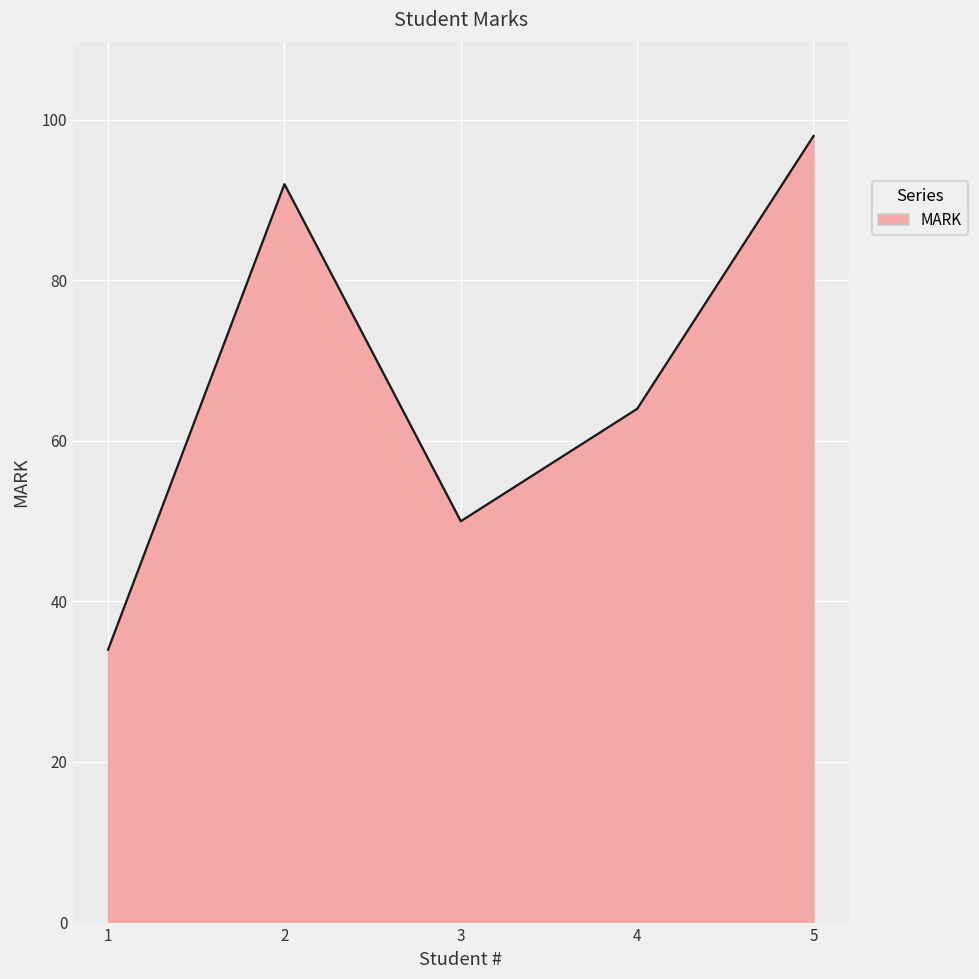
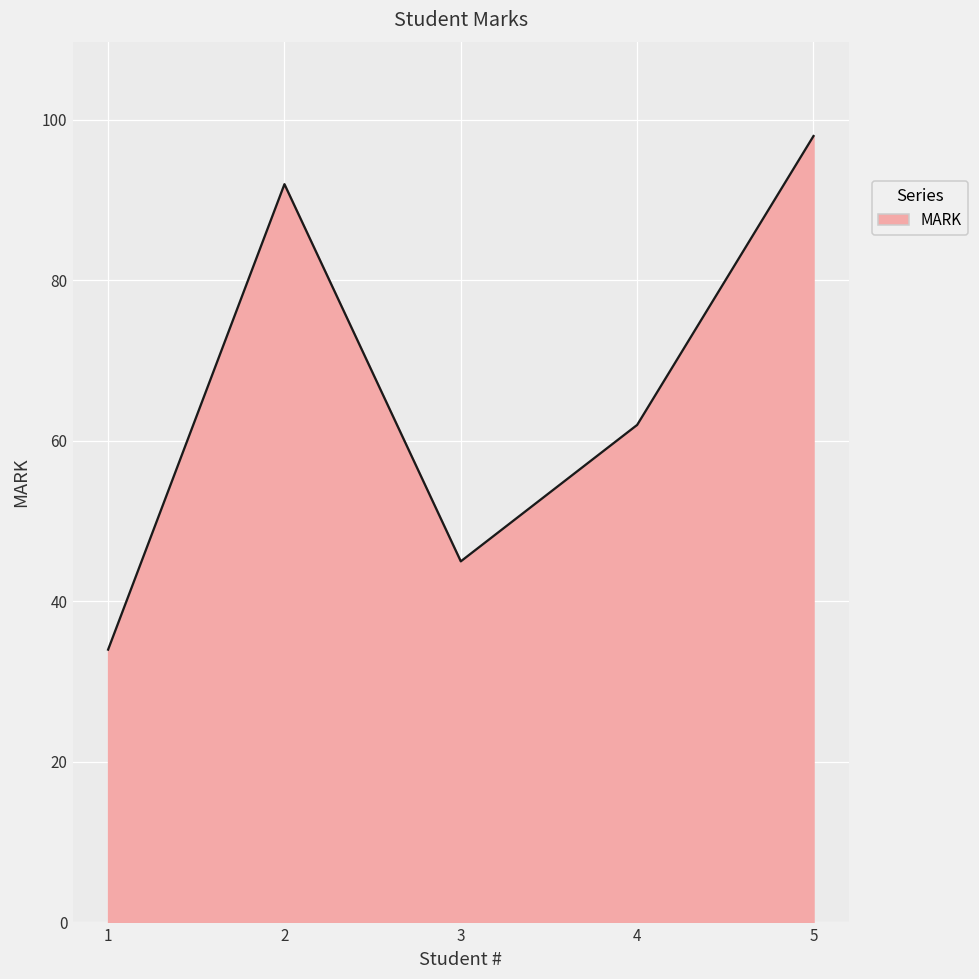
3: 50 -> 45
4: 64 -> 62
